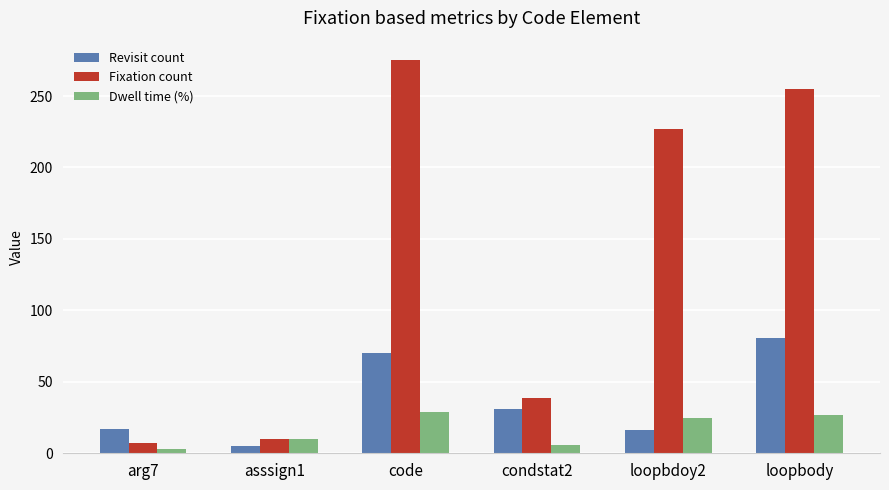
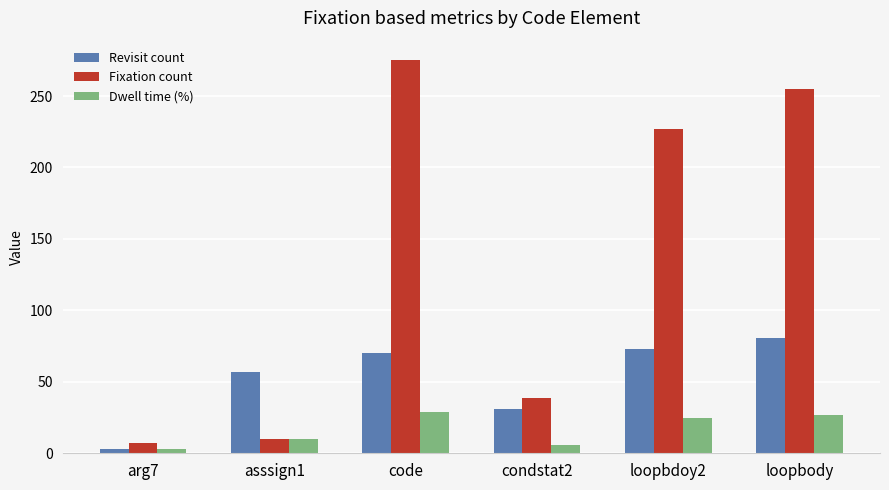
Revisit count, arg7: 17 -> 3
Revisit count, asssign1: 5 -> 57
Revisit count, loopbdoy2: 16 -> 73
